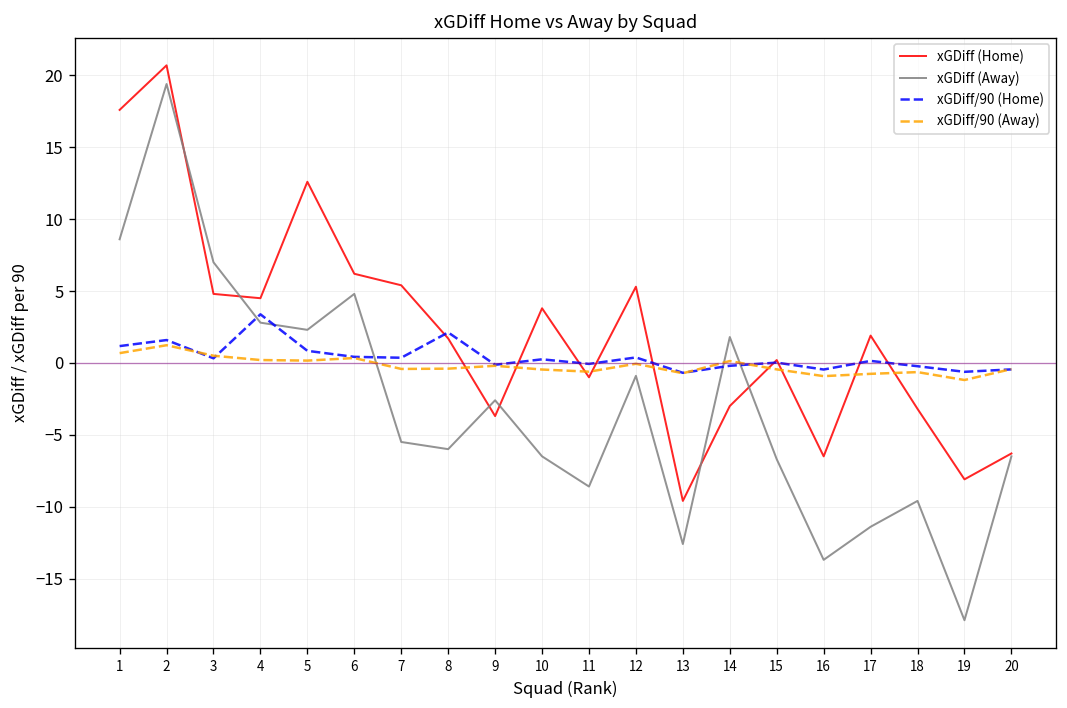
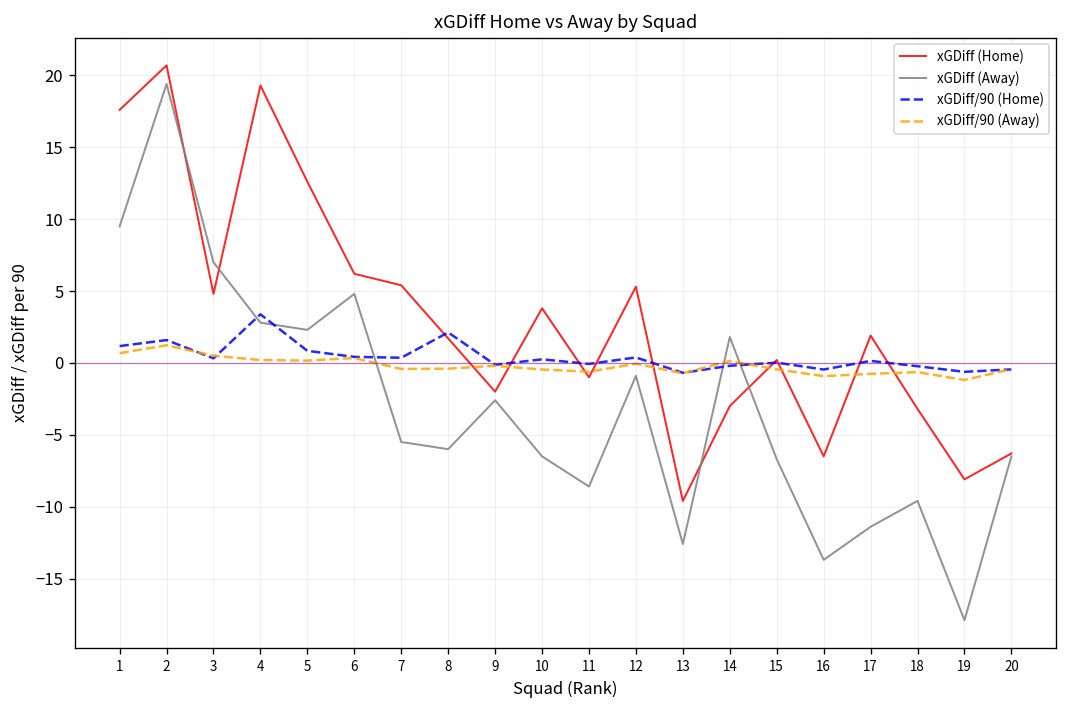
xGDiff (Away), 1: 8.6 -> 9.5
xGDiff (Home), 4: 4.5 -> 19.3
xGDiff (Home), 9: -3.7 -> -2.0
